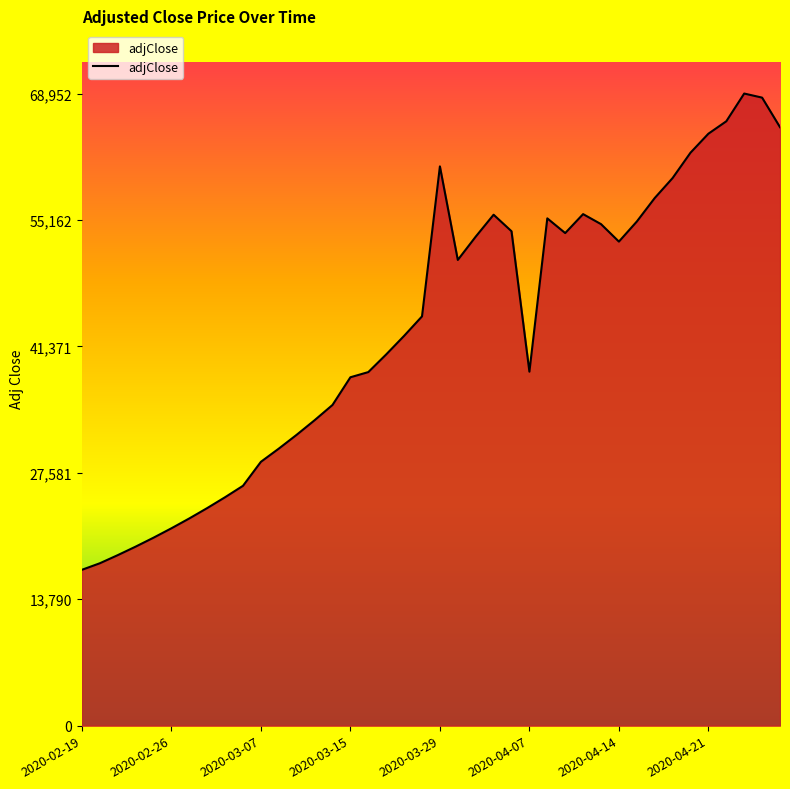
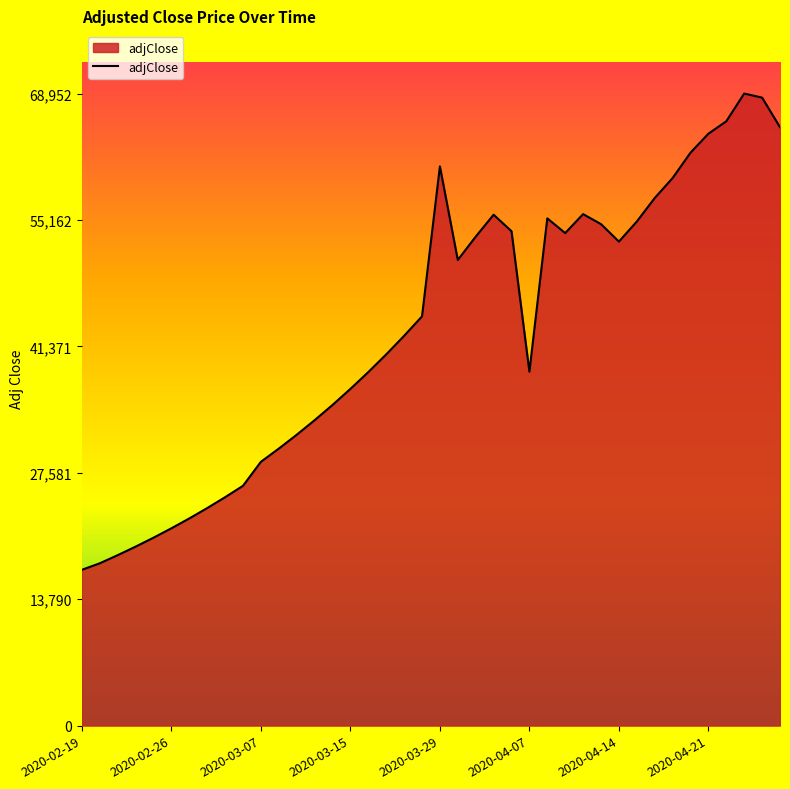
2020-03-15: 38,000 -> 37,000
